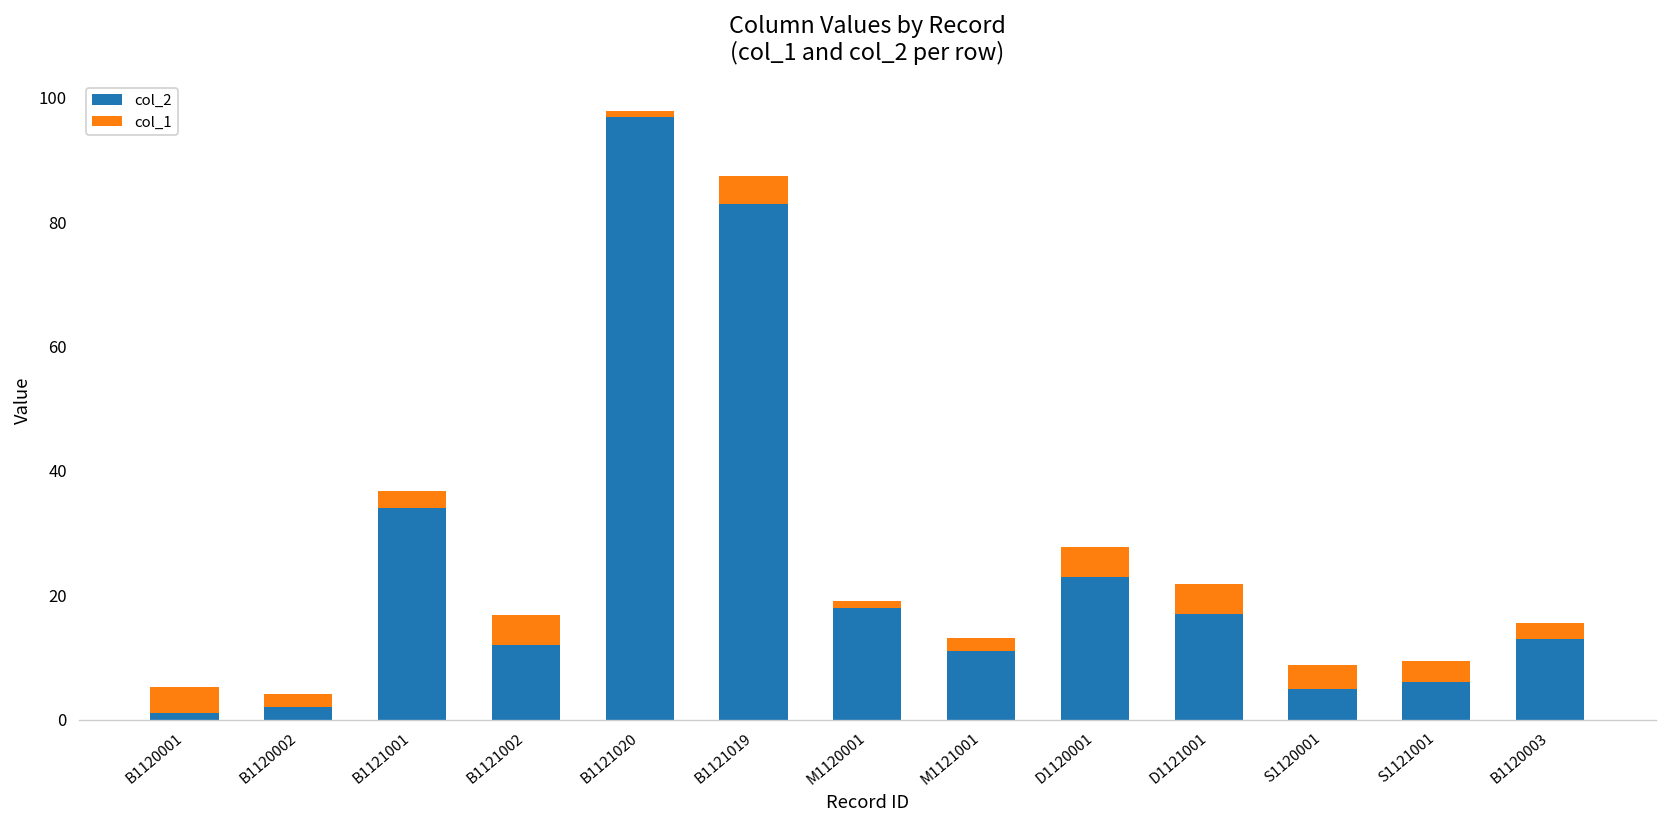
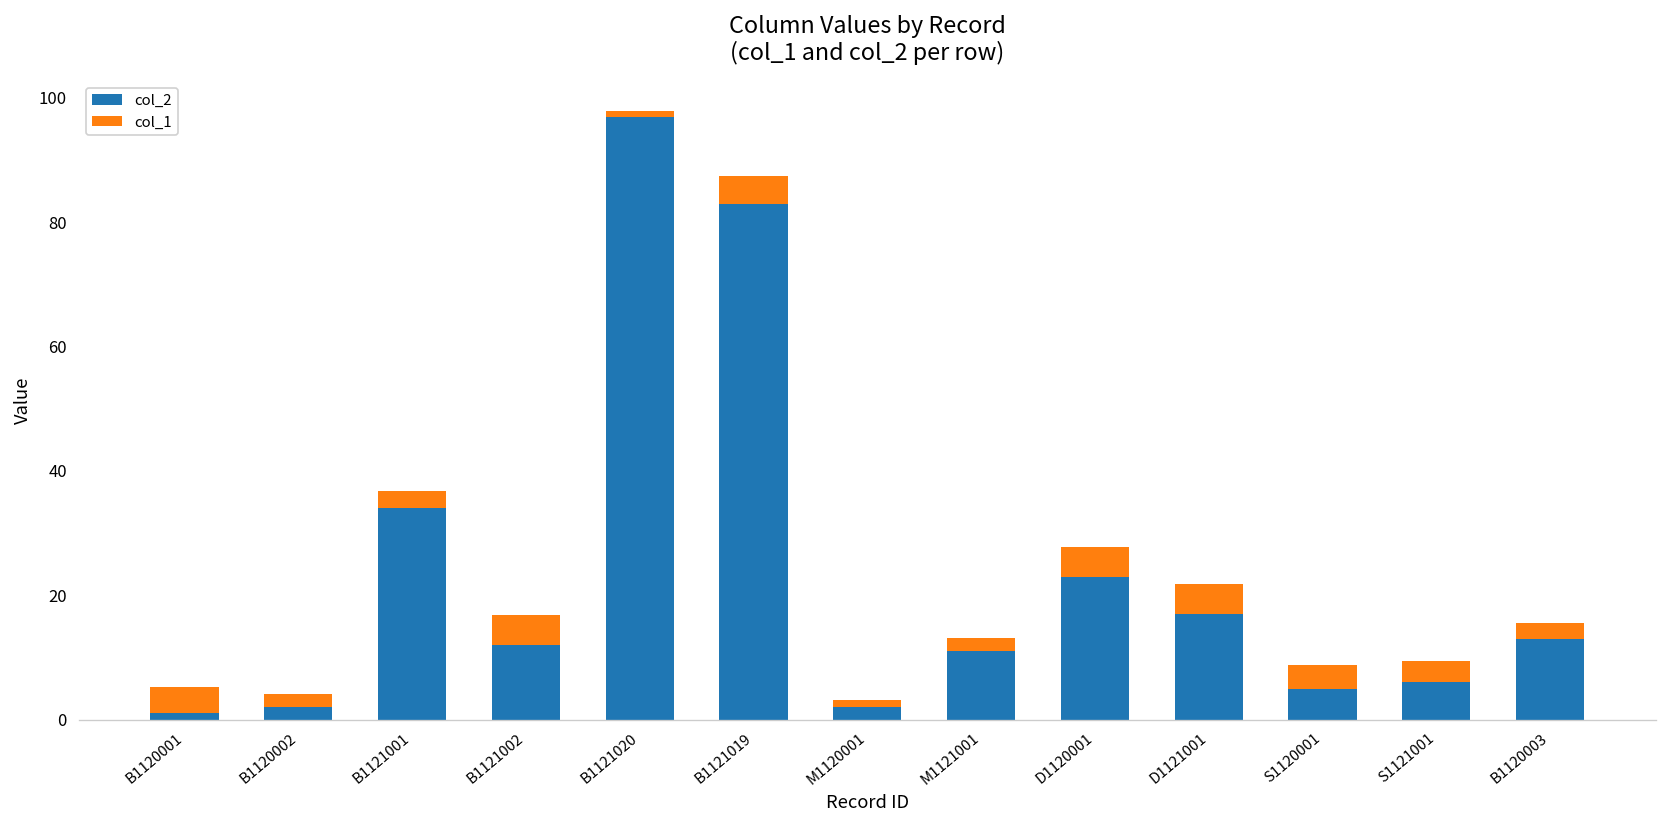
col_2, M1120001: 18 -> 2
